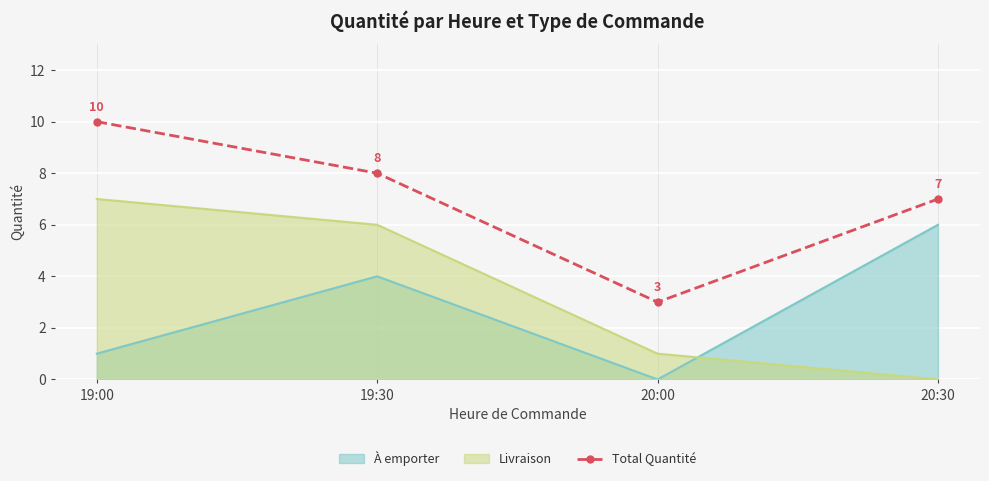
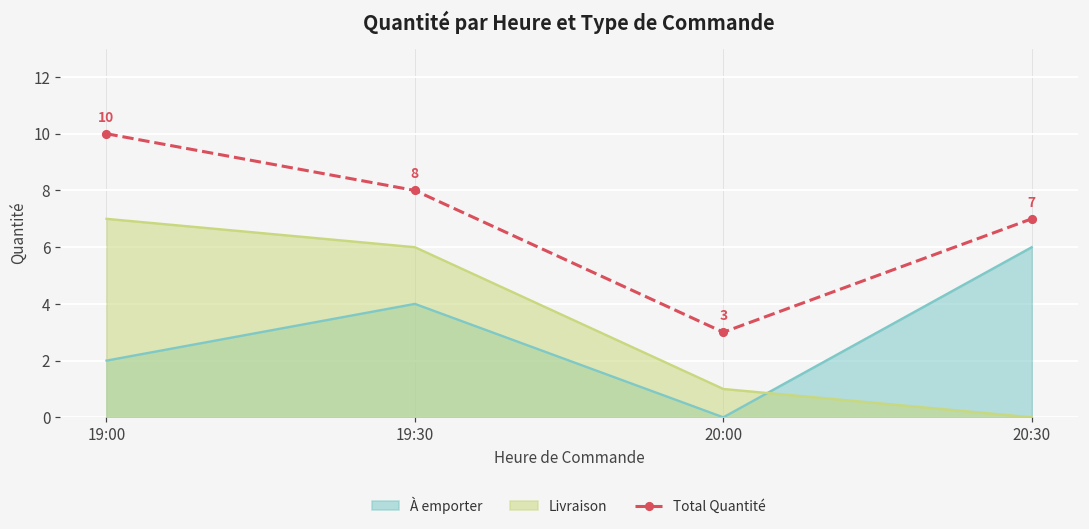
À emporter, 19:00: 1 -> 2
